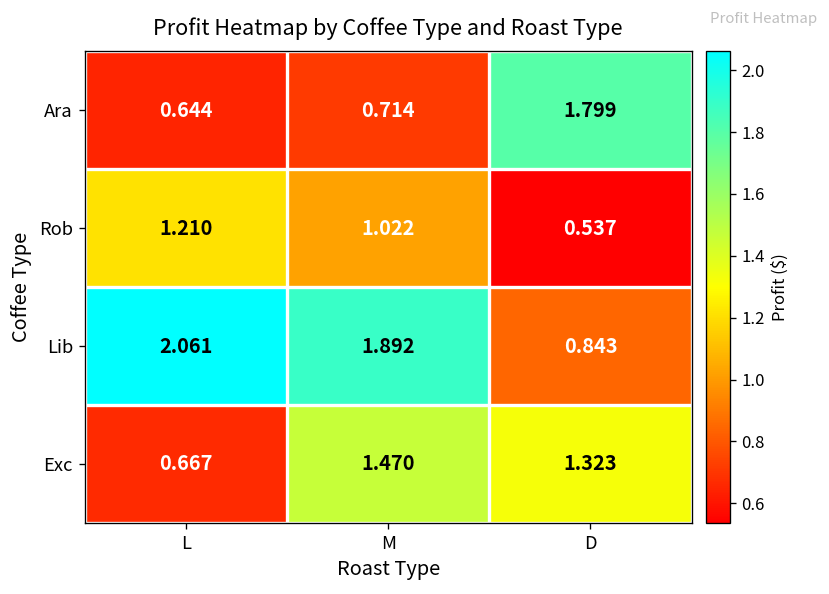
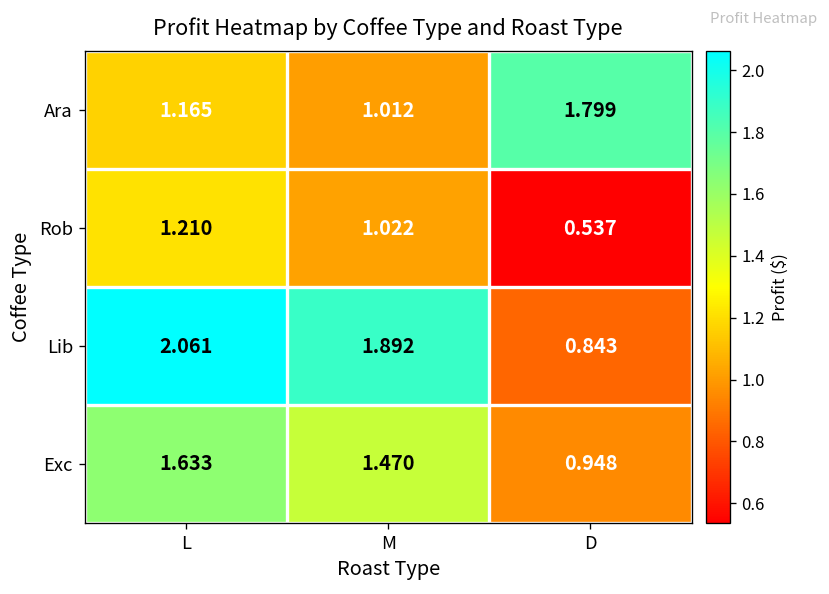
Ara, L: 0.644 -> 1.165
Ara, M: 0.714 -> 1.012
Exc, L: 0.667 -> 1.633
Exc, D: 1.323 -> 0.948
